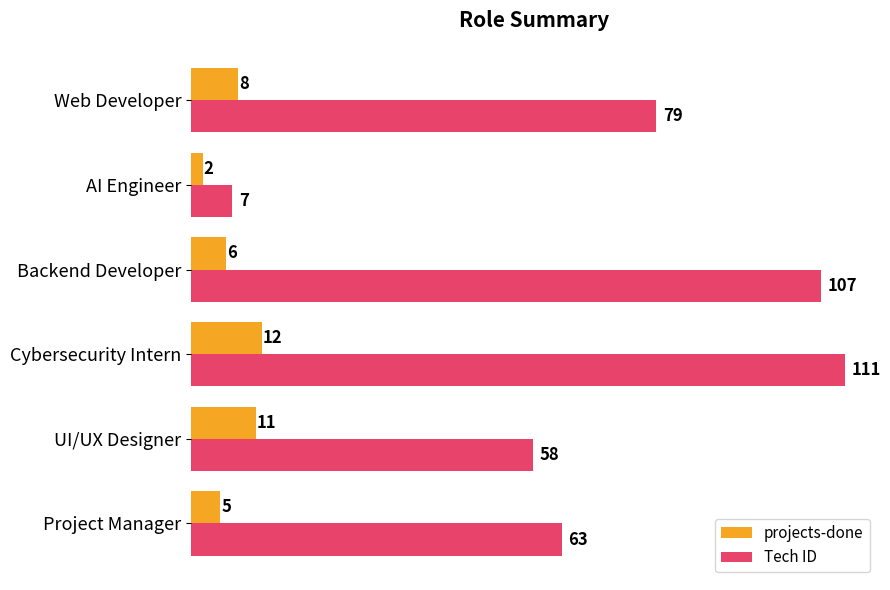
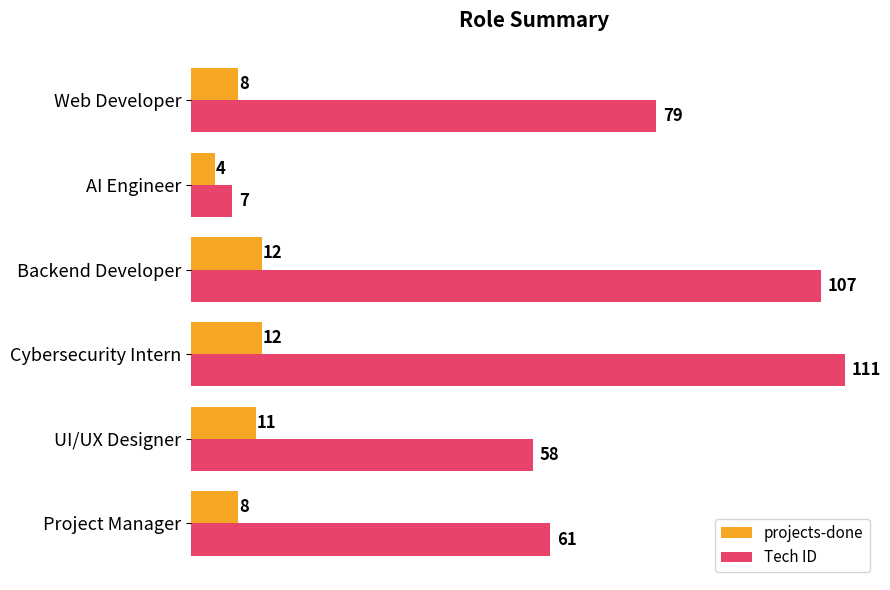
projects-done, AI Engineer: 2 -> 4
projects-done, Backend Developer: 6 -> 12
projects-done, Project Manager: 5 -> 8
Tech ID, Project Manager: 63 -> 61
